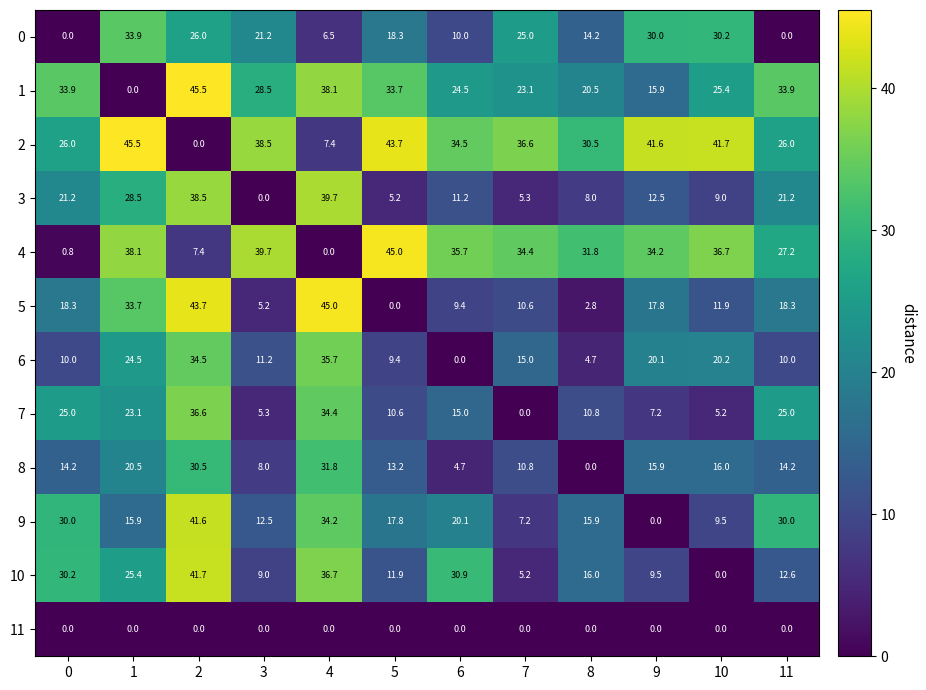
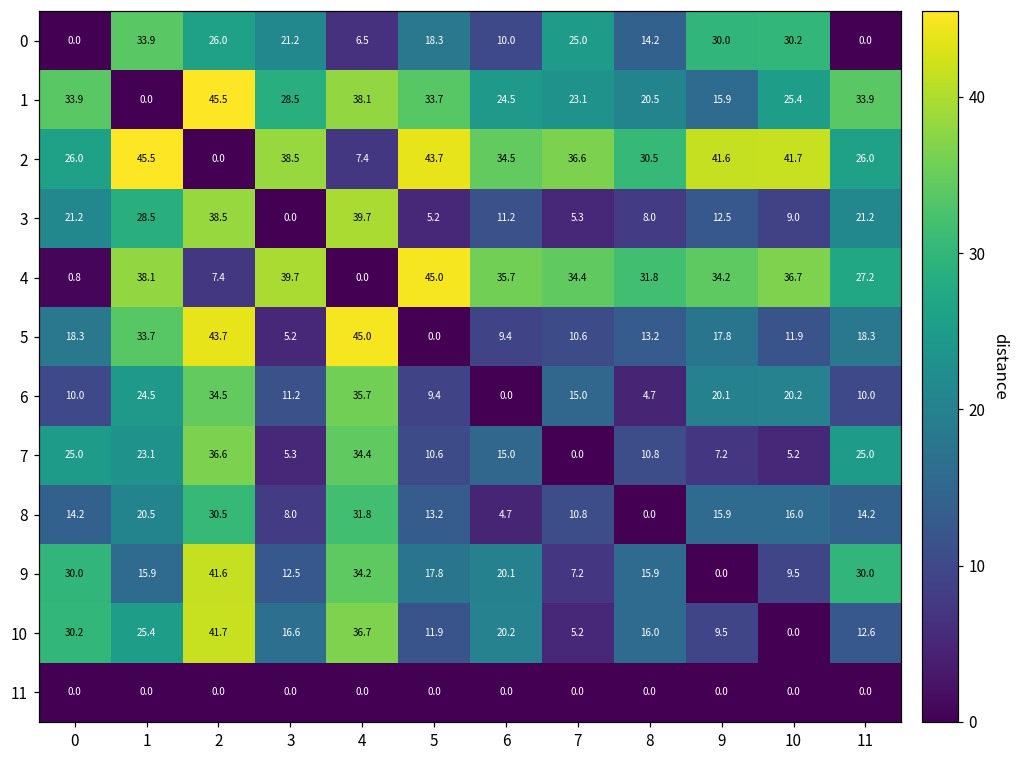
5, 8: 2.8 -> 13.2
10, 3: 9.0 -> 16.6
10, 6: 30.9 -> 20.2
